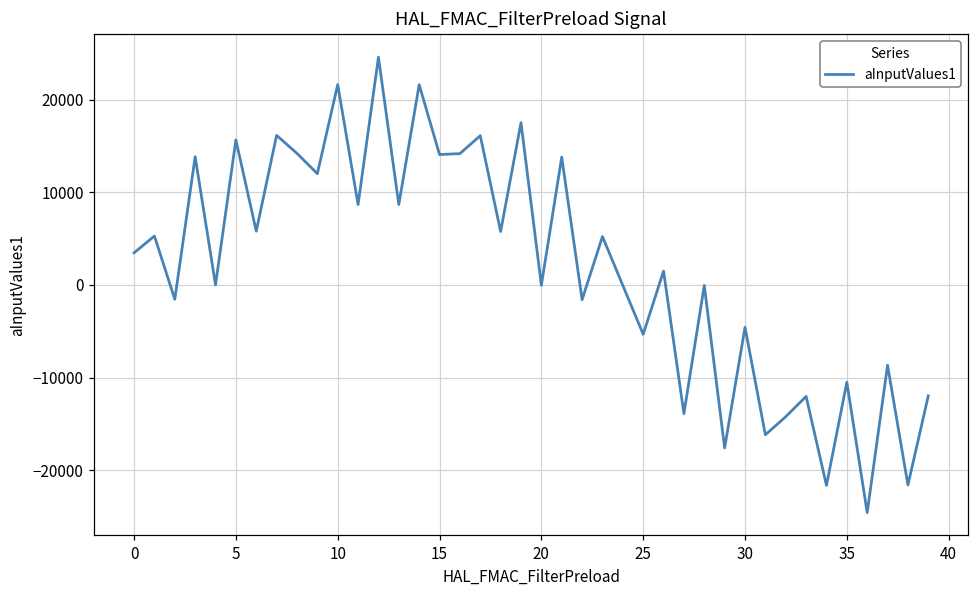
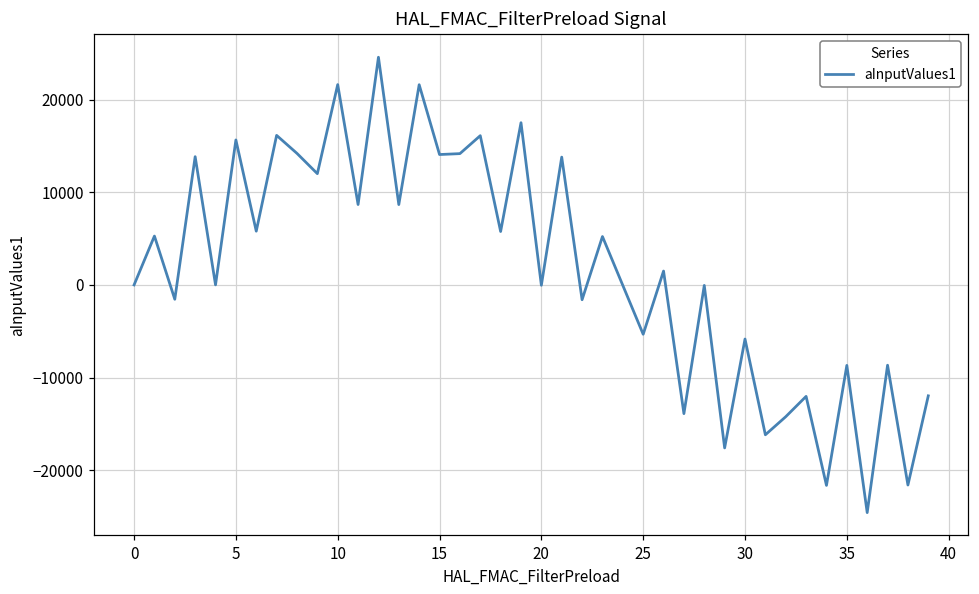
0: 3000 -> 0
30: -5000 -> -6000
35: -11000 -> -9000
